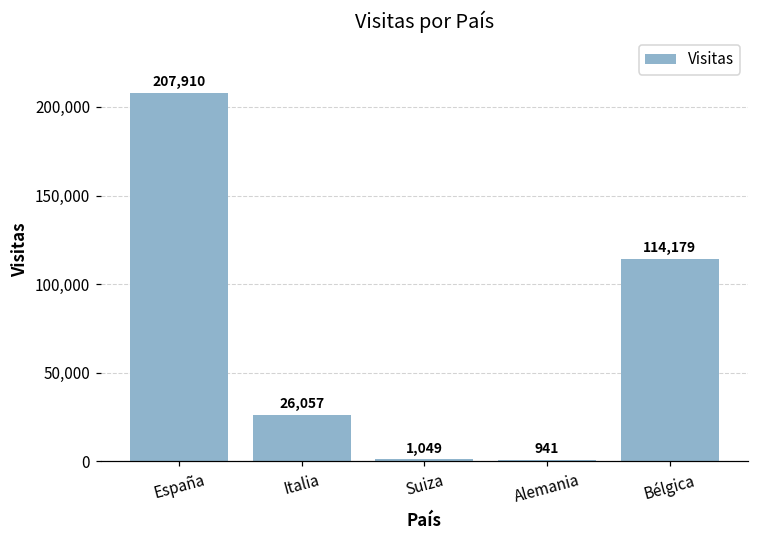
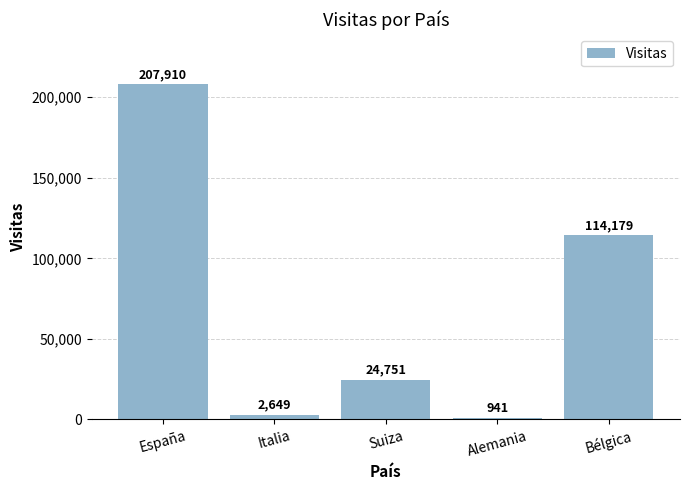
Italia: 26,057 -> 2,649
Suiza: 1,049 -> 24,751
